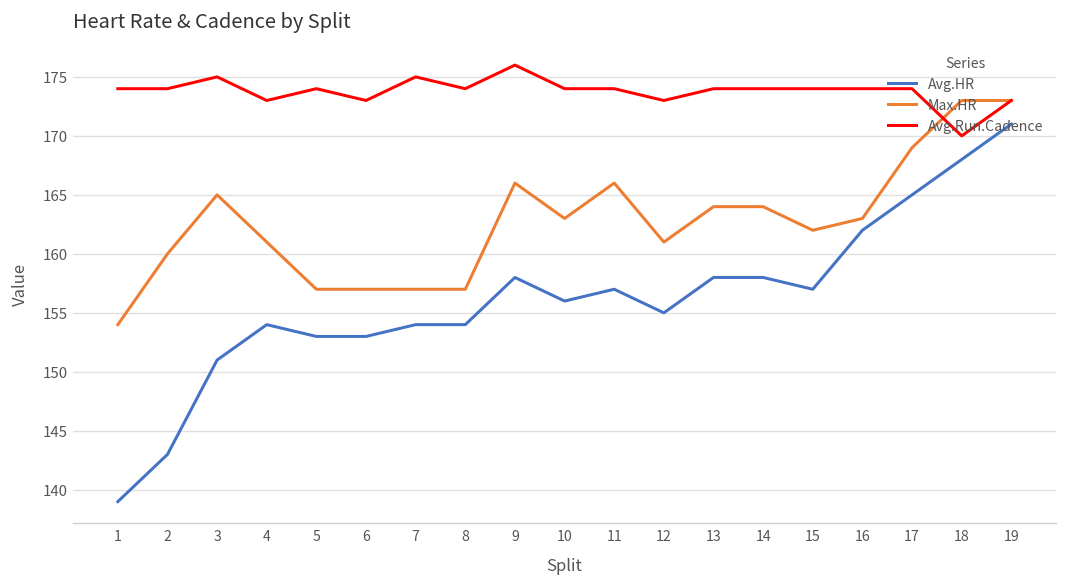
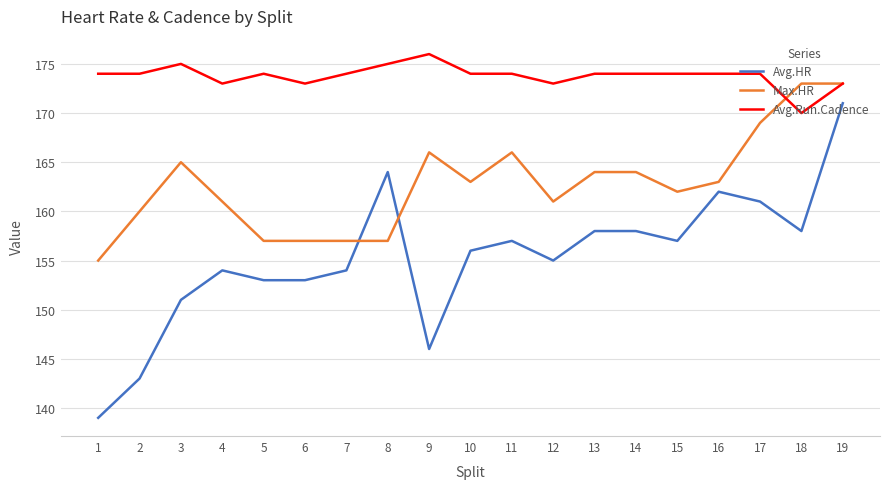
Max.HR, 1: 154 -> 155
Avg.Run.Cadence, 7: 175 -> 174
Avg.HR, 8: 154 -> 164
Avg.Run.Cadence, 8: 174 -> 175
Avg.HR, 9: 158 -> 146
Avg.HR, 17: 165 -> 161
Avg.HR, 18: 168 -> 158
